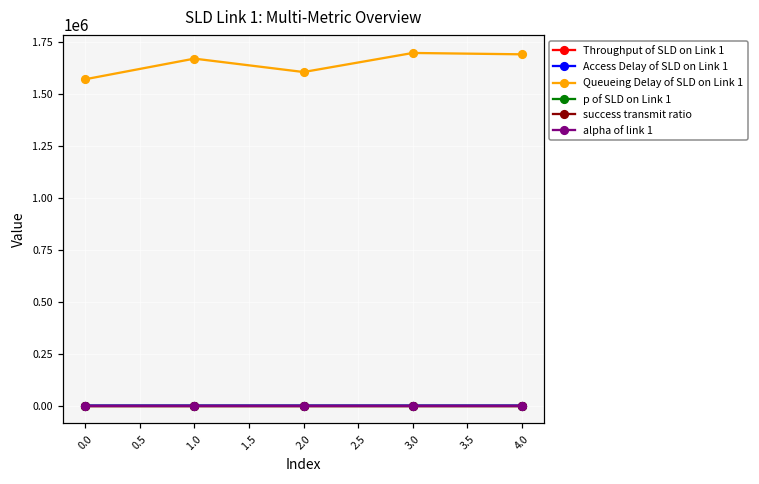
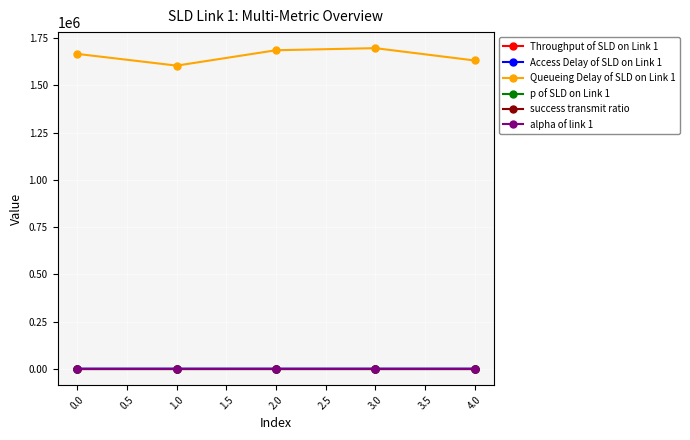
Queueing Delay of SLD on Link 1, 0.0: 1570000 -> 1670000
Queueing Delay of SLD on Link 1, 1.0: 1670000 -> 1600000
Queueing Delay of SLD on Link 1, 2.0: 1610000 -> 1690000
Queueing Delay of SLD on Link 1, 4.0: 1690000 -> 1630000
